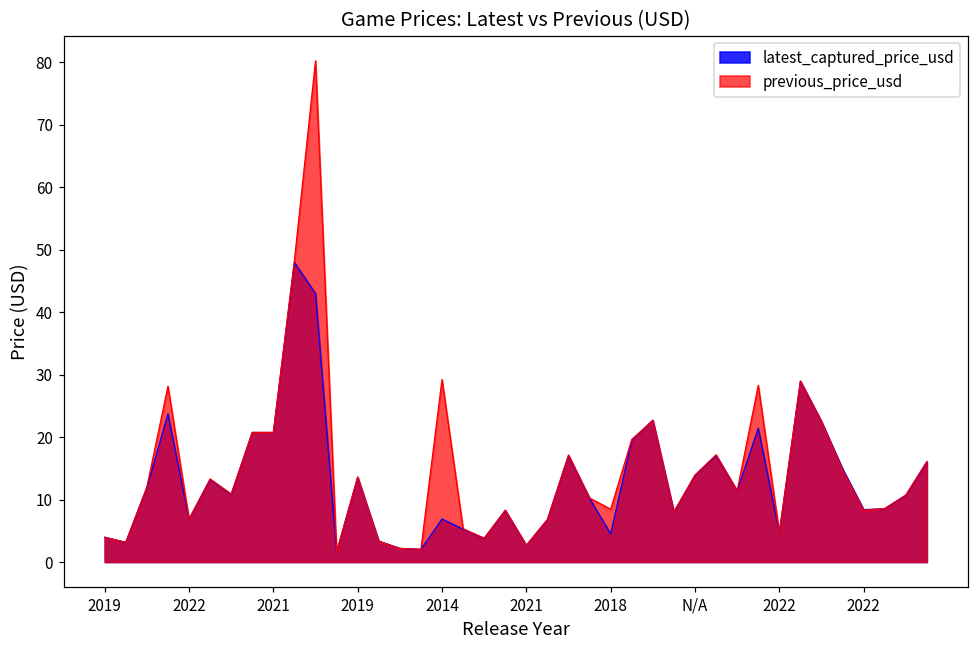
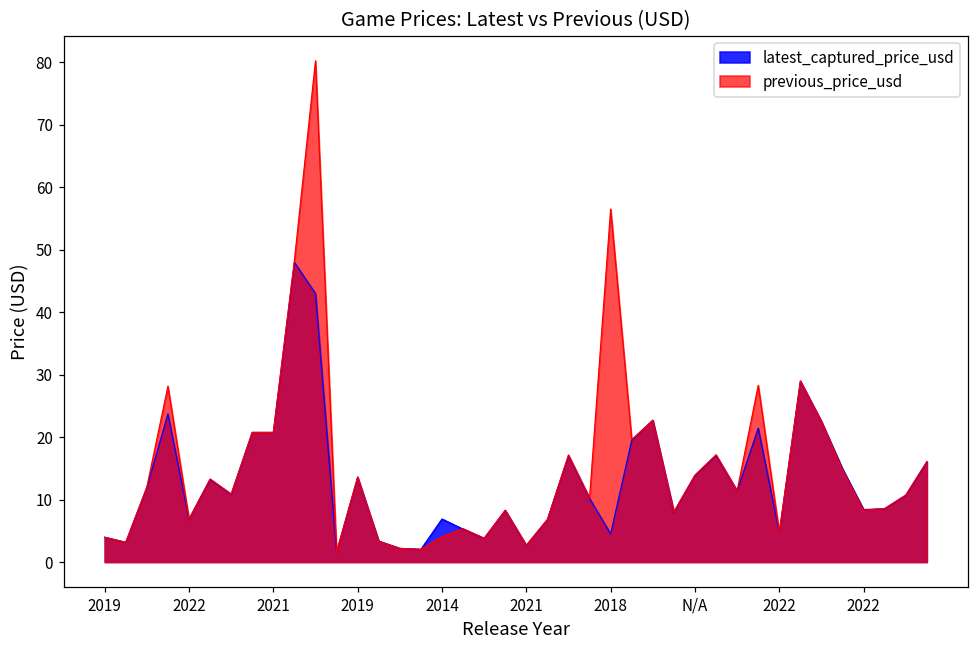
previous_price_usd, 2014: 29 -> 4
previous_price_usd, 2018: 8 -> 57
